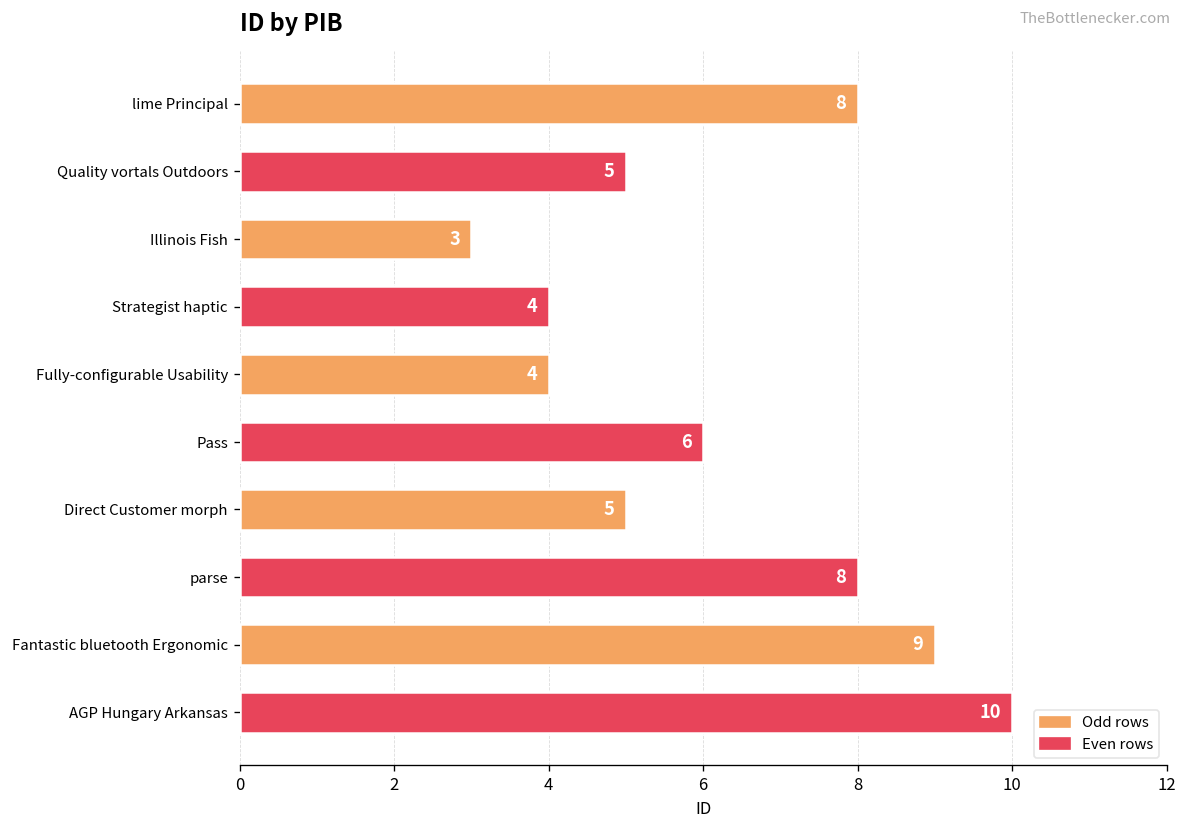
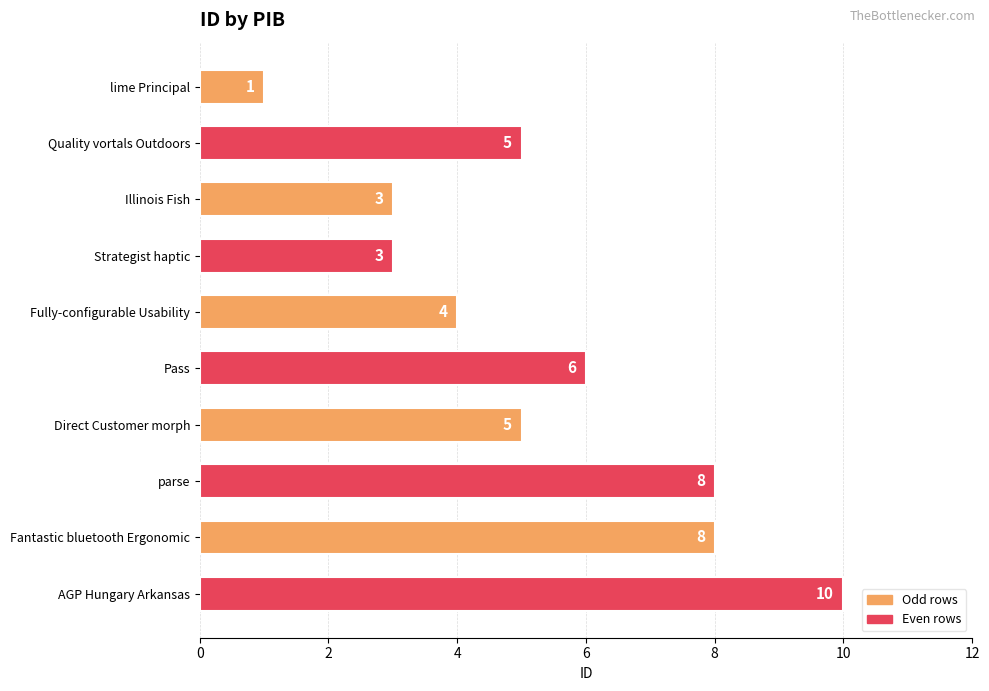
lime Principal: 8 -> 1
Strategist haptic: 4 -> 3
Fantastic bluetooth Ergonomic: 9 -> 8
